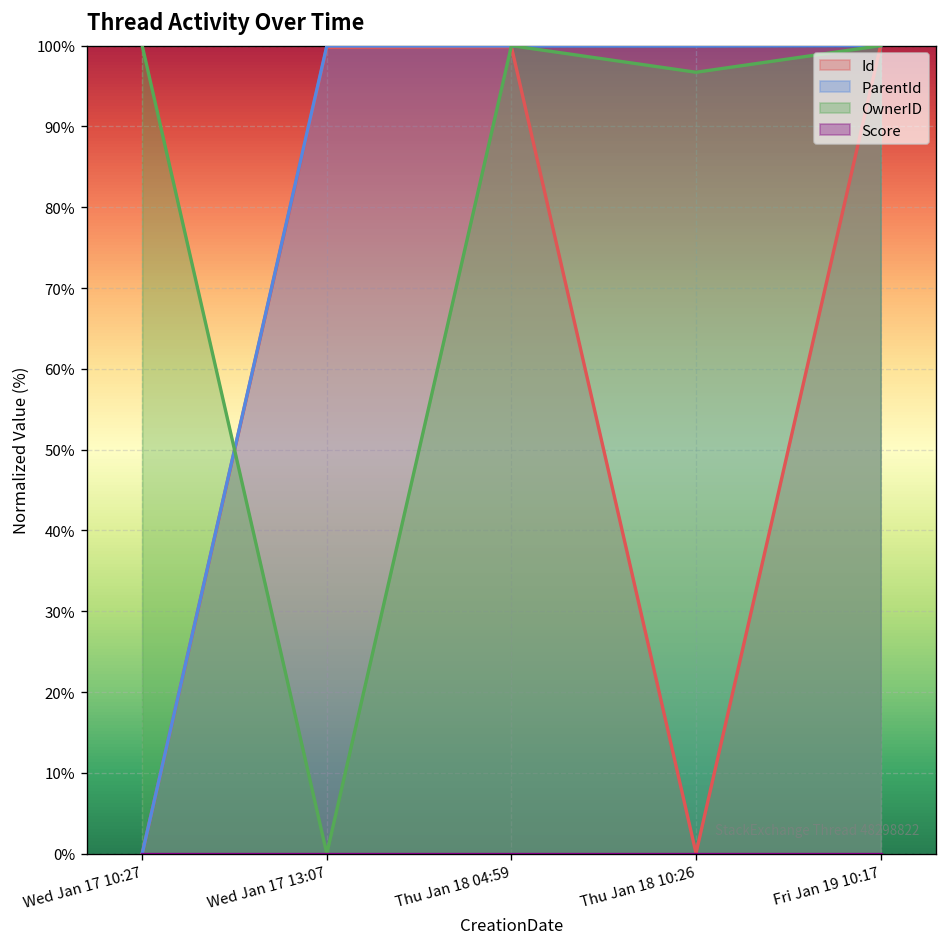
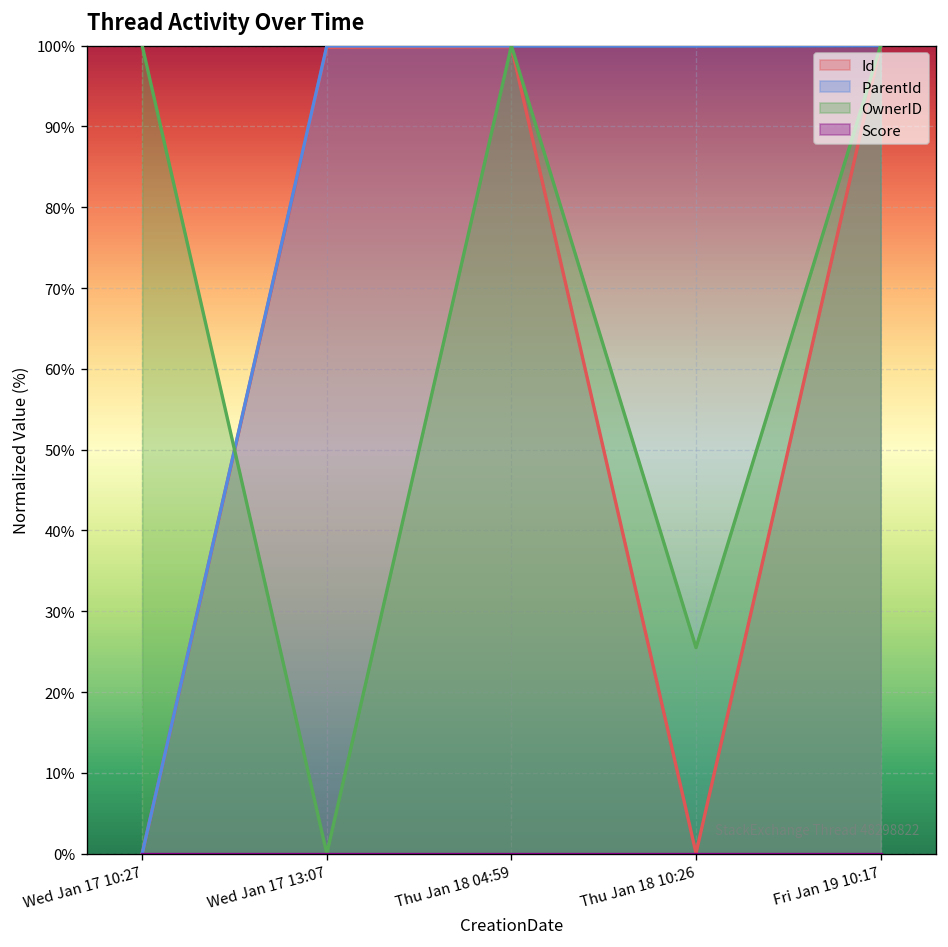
OwnerID, Thu Jan 18 10:26: 97% -> 26%
